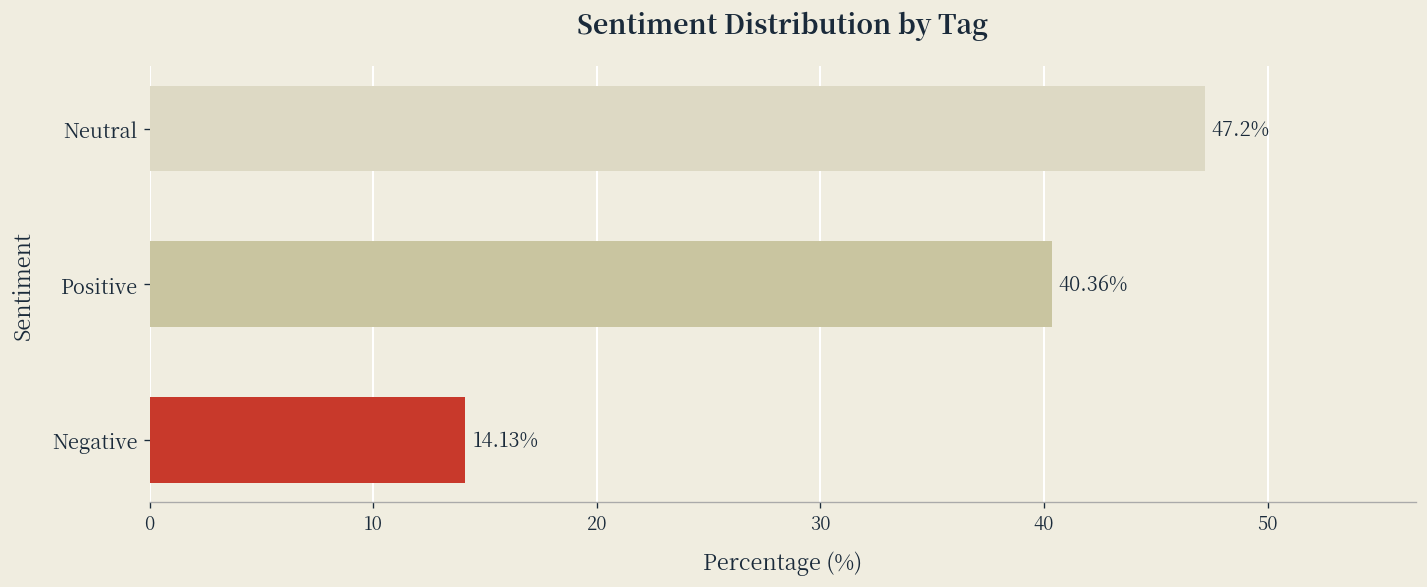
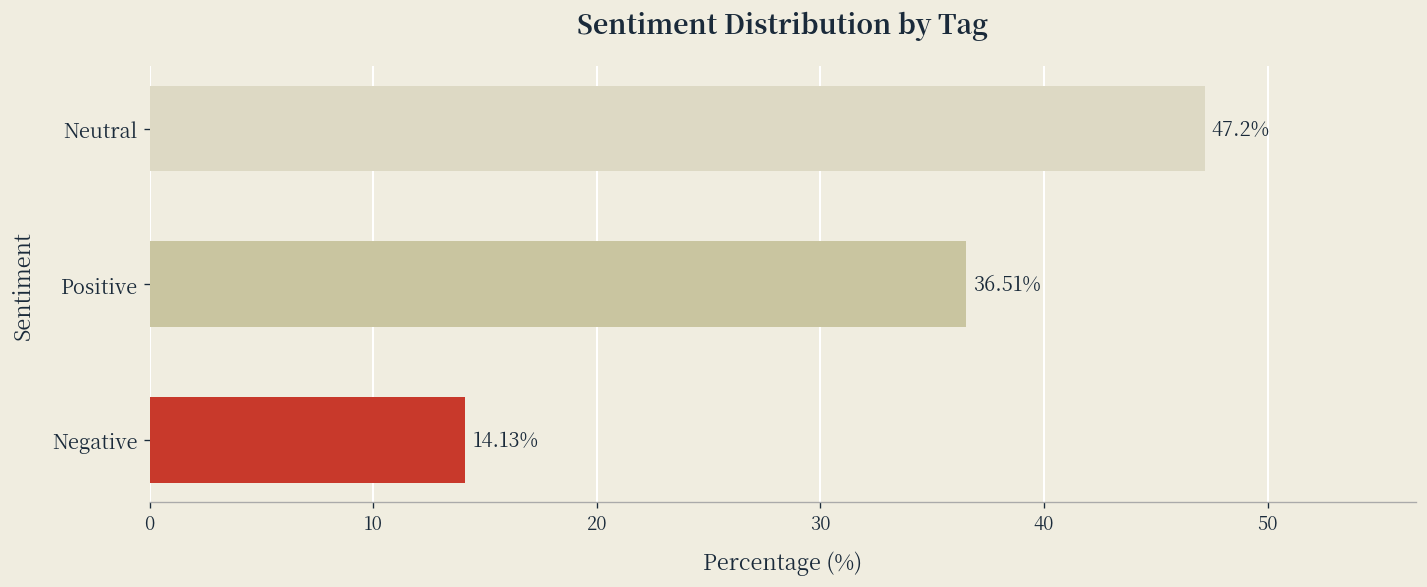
Positive: 40.36% -> 36.51%
